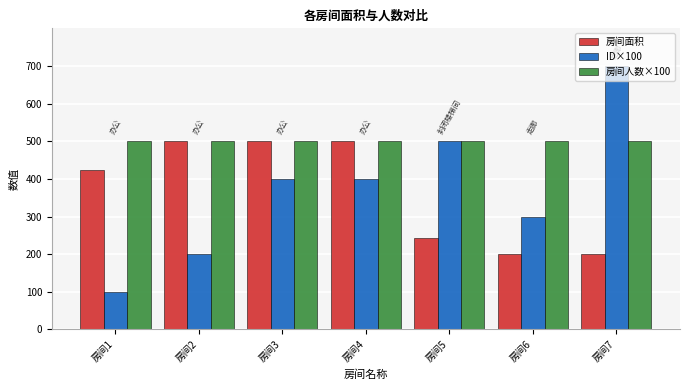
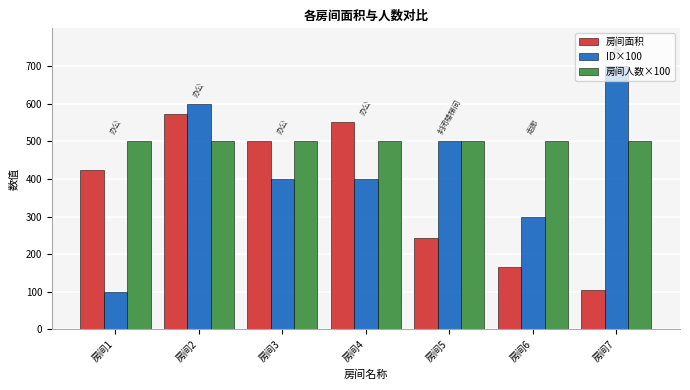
房间面积, 房间2: 500 -> 570
ID×100, 房间2: 200 -> 600
房间面积, 房间4: 500 -> 550
房间面积, 房间6: 200 -> 170
房间面积, 房间7: 200 -> 110
